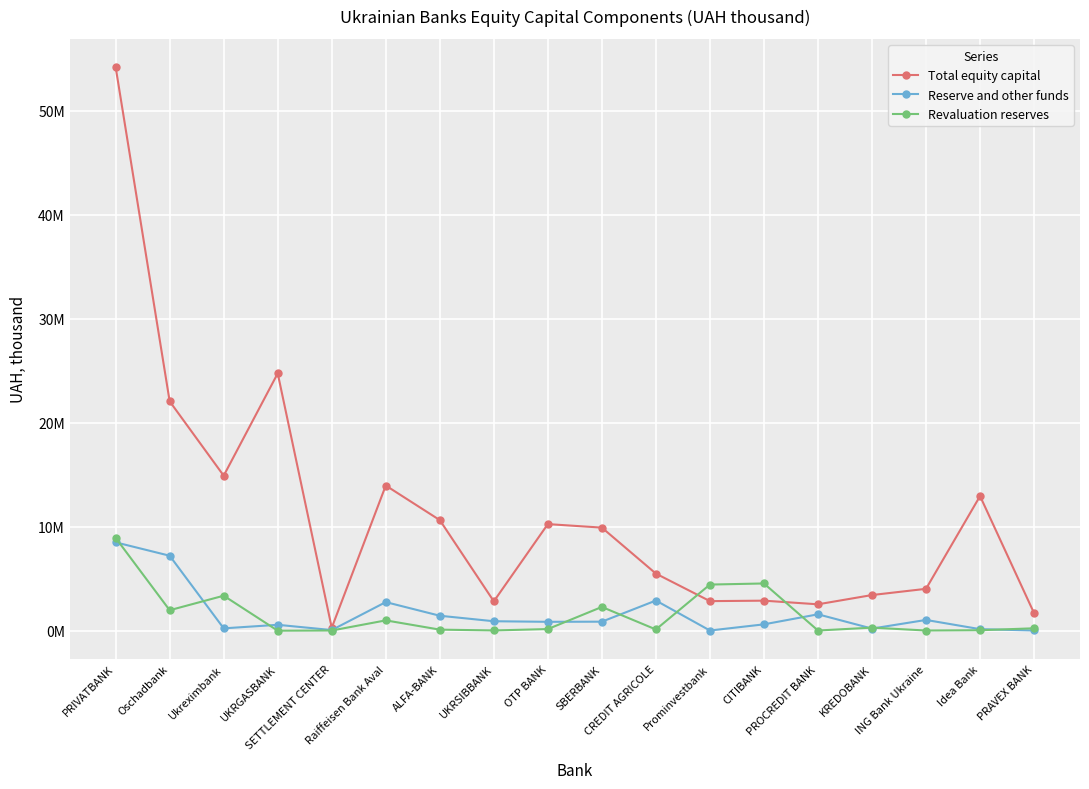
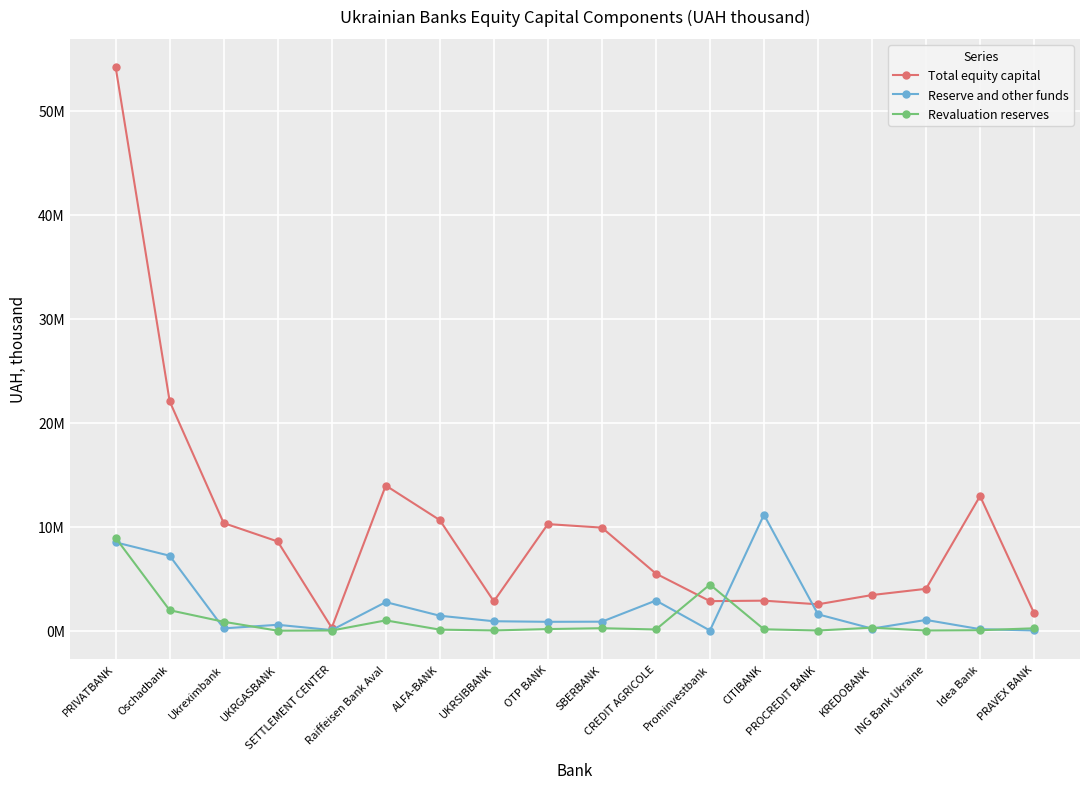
Total equity capital, Ukreximbank: 14900000 -> 10300000
Revaluation reserves, Ukreximbank: 3300000 -> 800000
Total equity capital, UKRGASBANK: 24700000 -> 8600000
Revaluation reserves, SBERBANK: 2300000 -> 200000
Reserve and other funds, CITIBANK: 600000 -> 11100000
Revaluation reserves, CITIBANK: 4500000 -> 100000
